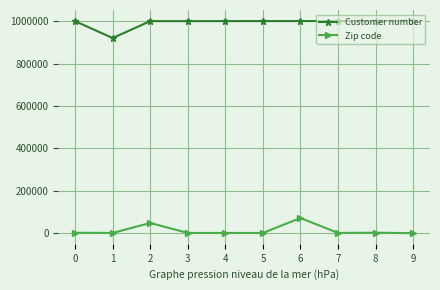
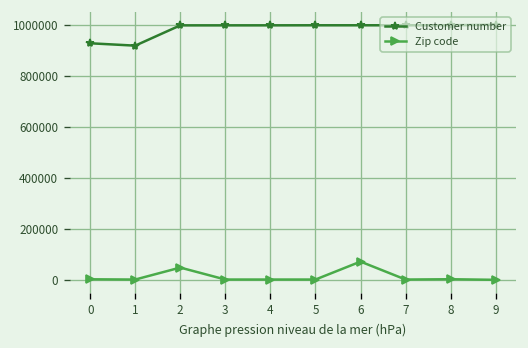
Customer number, 0: 1000000 -> 930000
